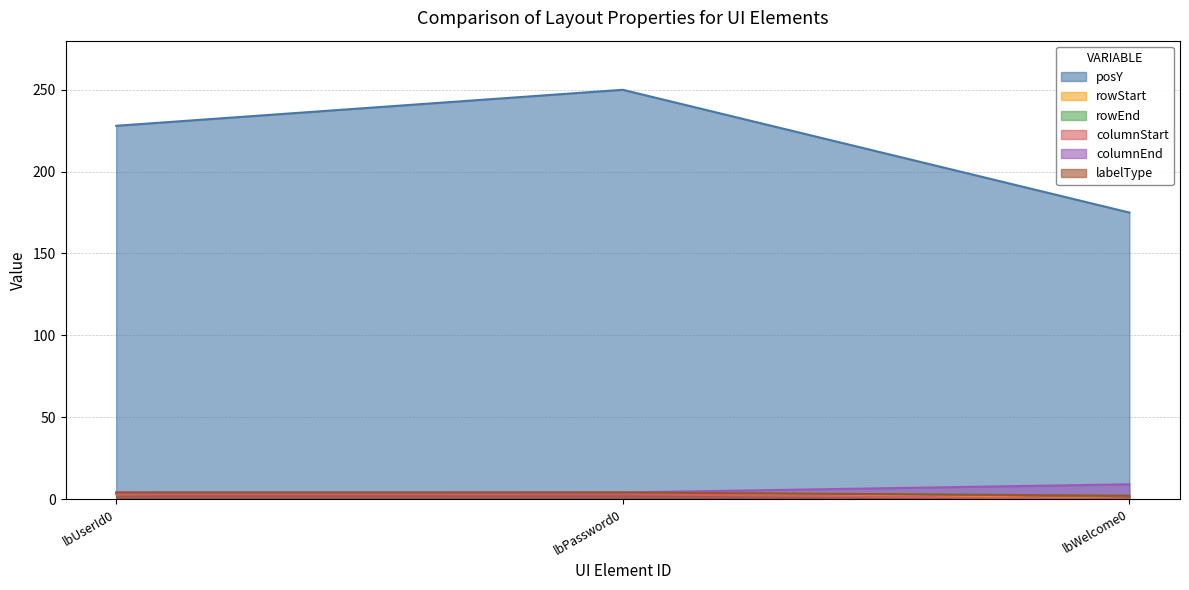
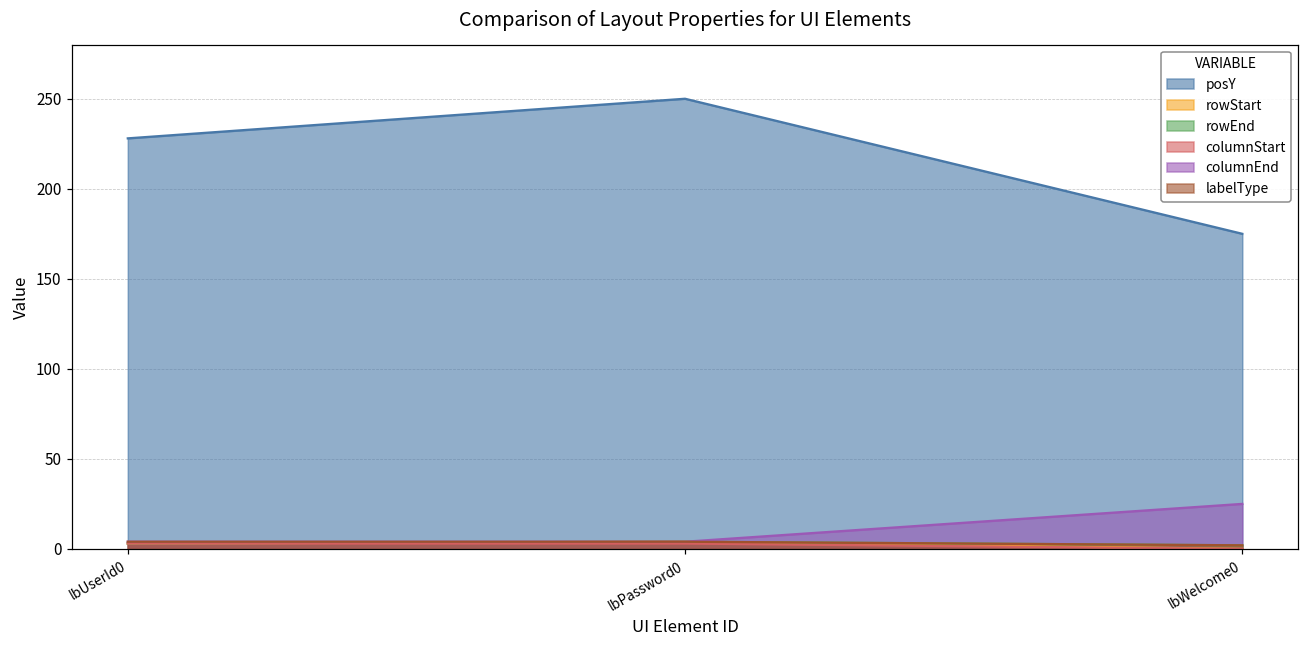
columnEnd, lbWelcome0: 9 -> 25
